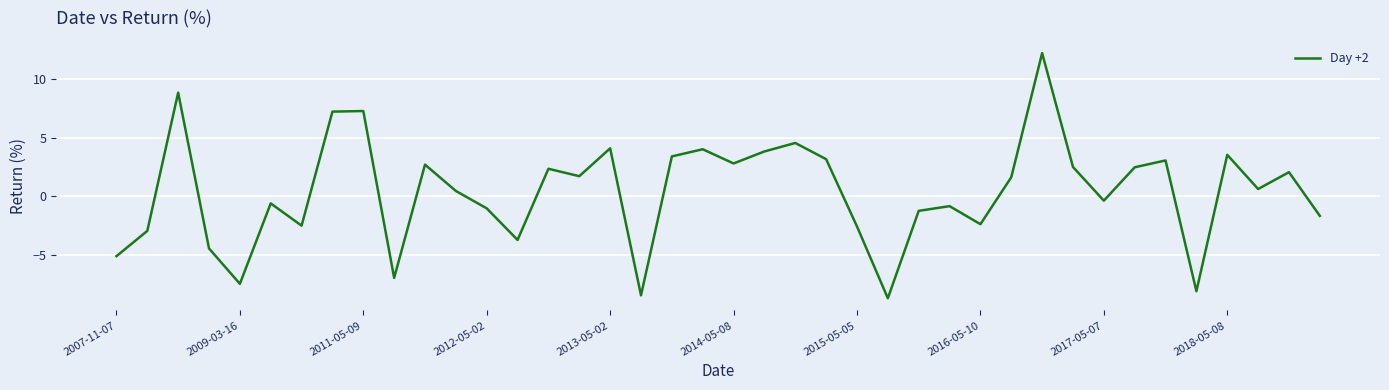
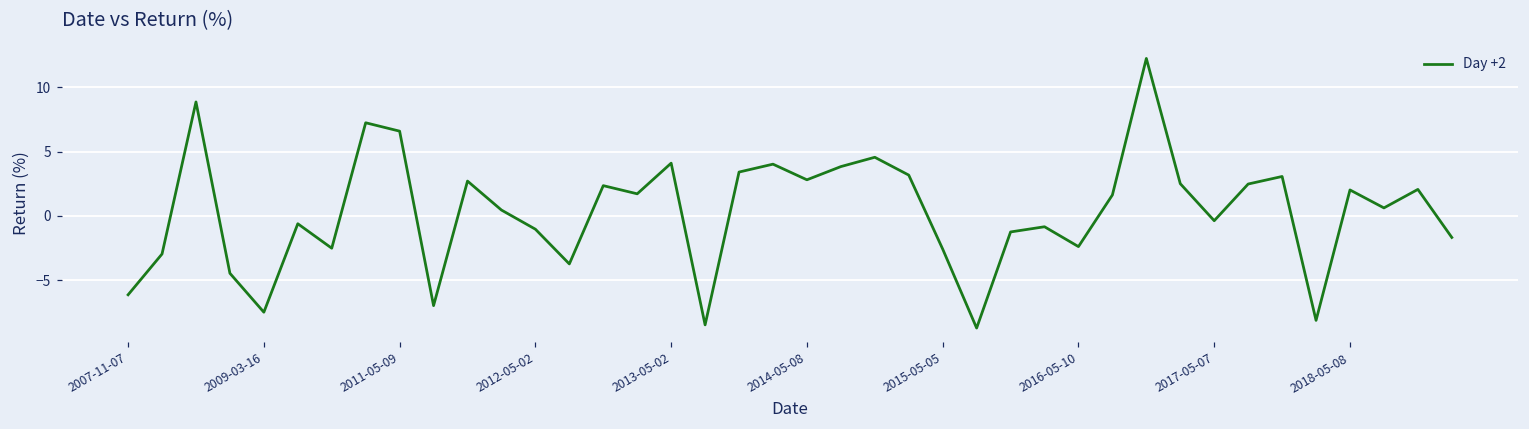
2007-11-07: -5.1 -> -6.1
2011-05-09: 7.3 -> 6.6
2018-05-08: 3.5 -> 2.0
